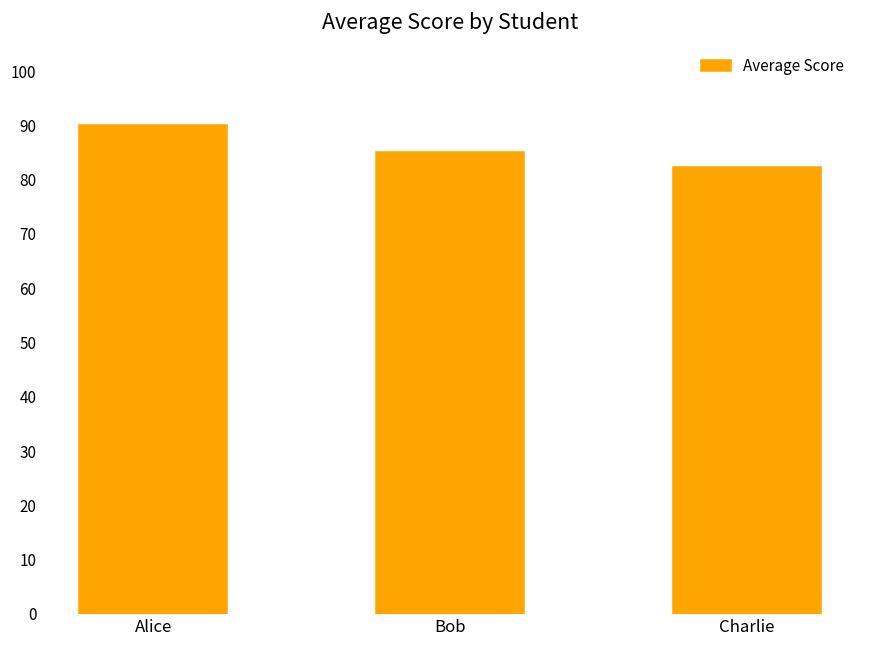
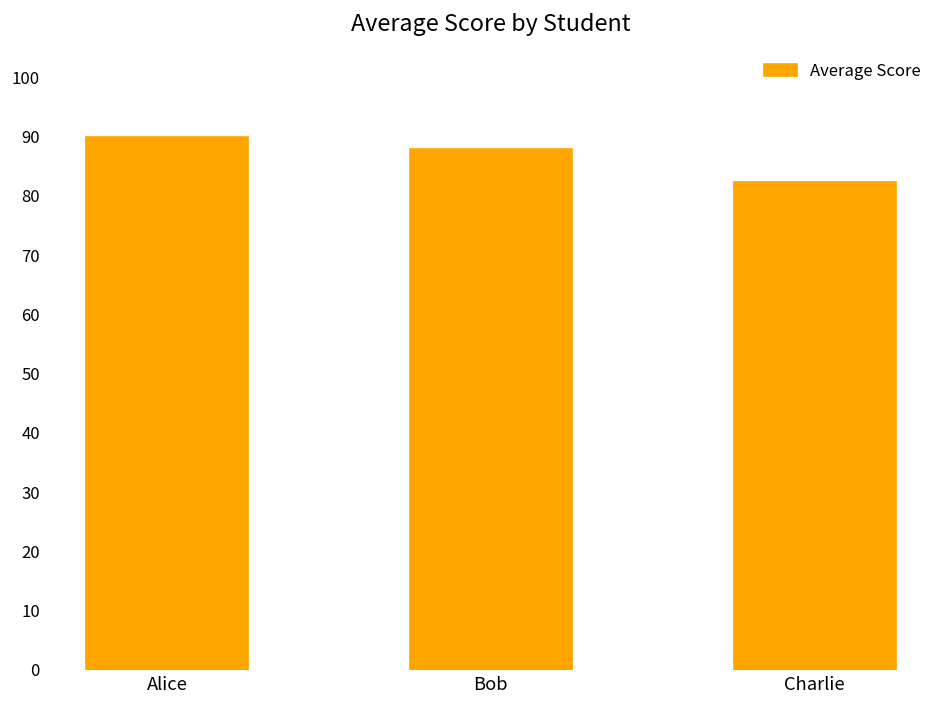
Bob: 85 -> 88
